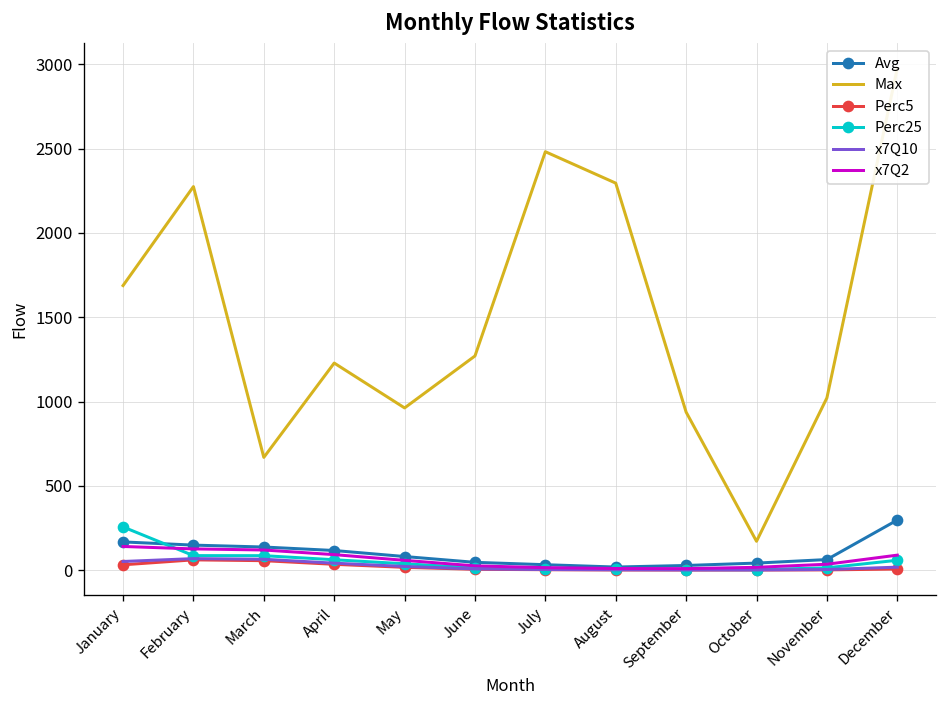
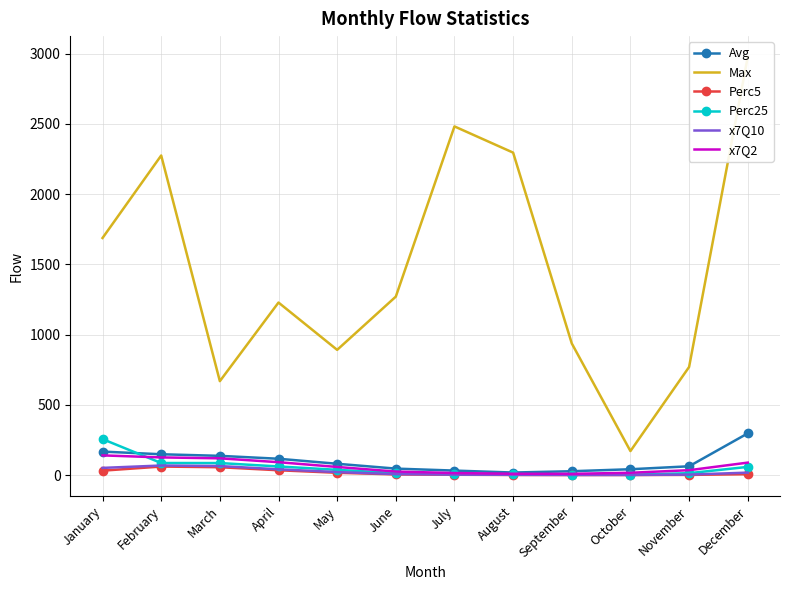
Max, May: 960 -> 890
Max, November: 1020 -> 770
